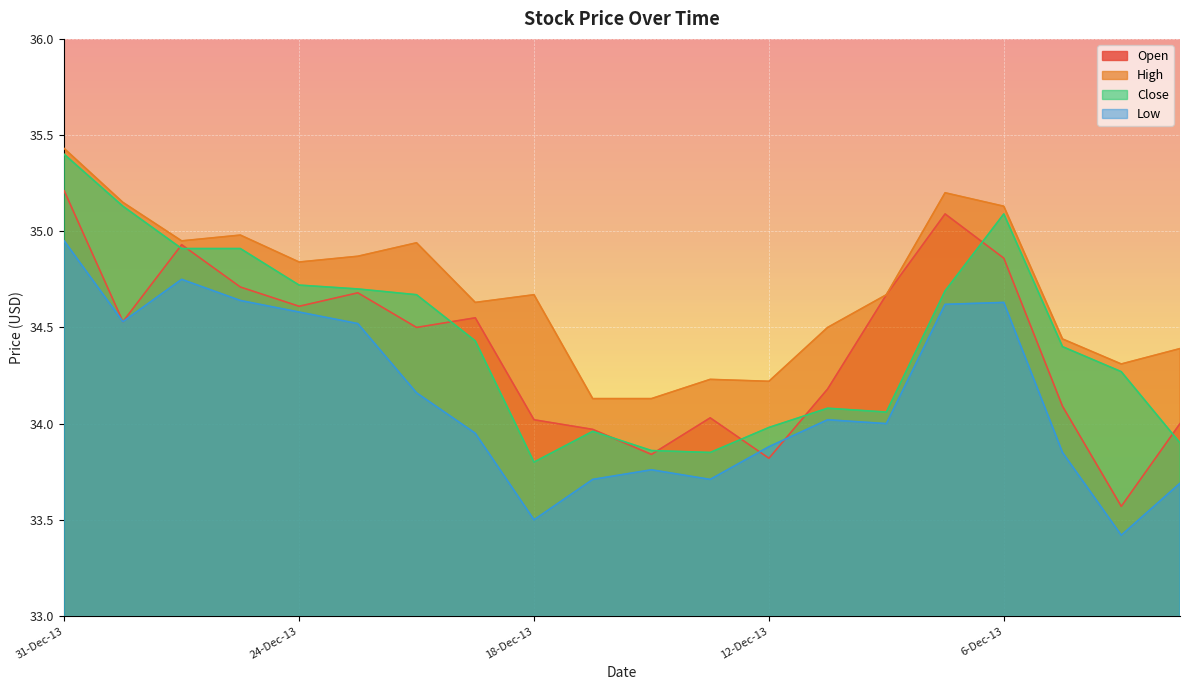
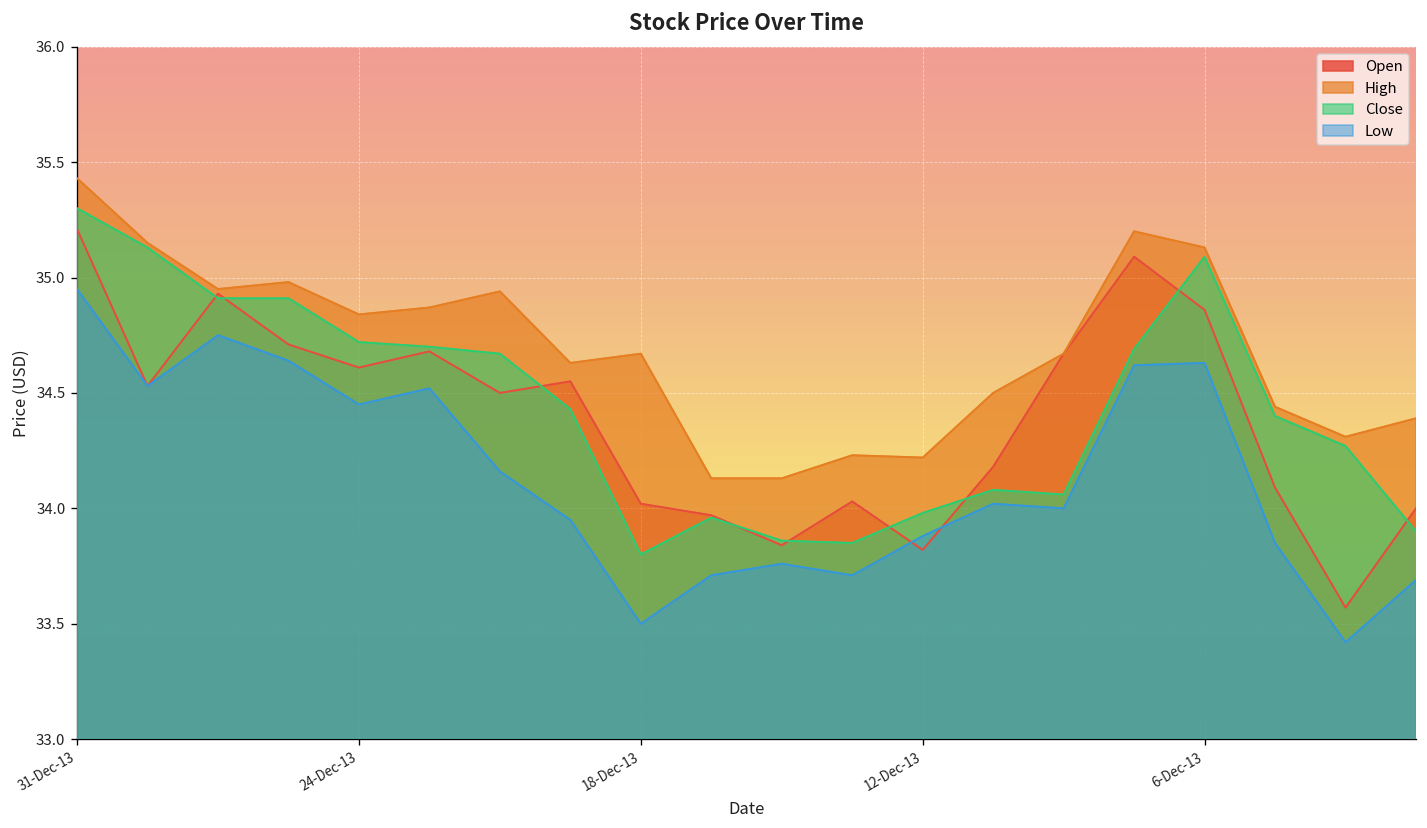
Close, 31-Dec-13: 35.4 -> 35.3
Low, 24-Dec-13: 34.58 -> 34.45
